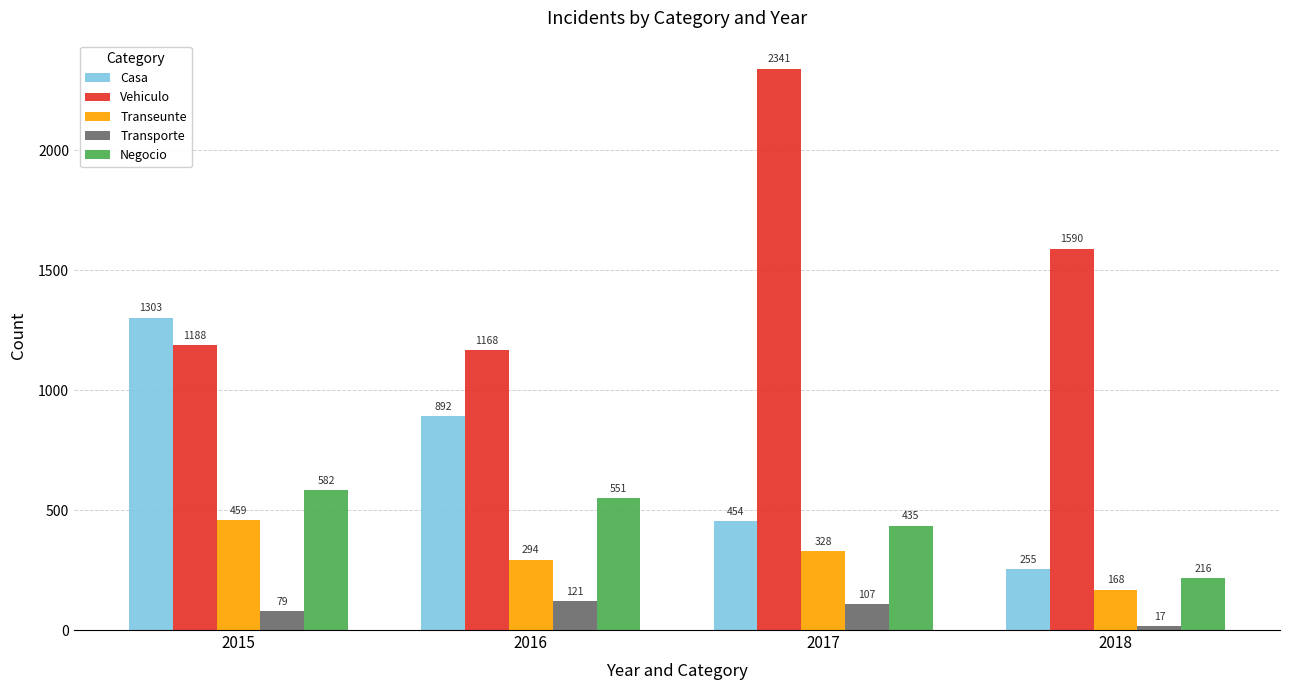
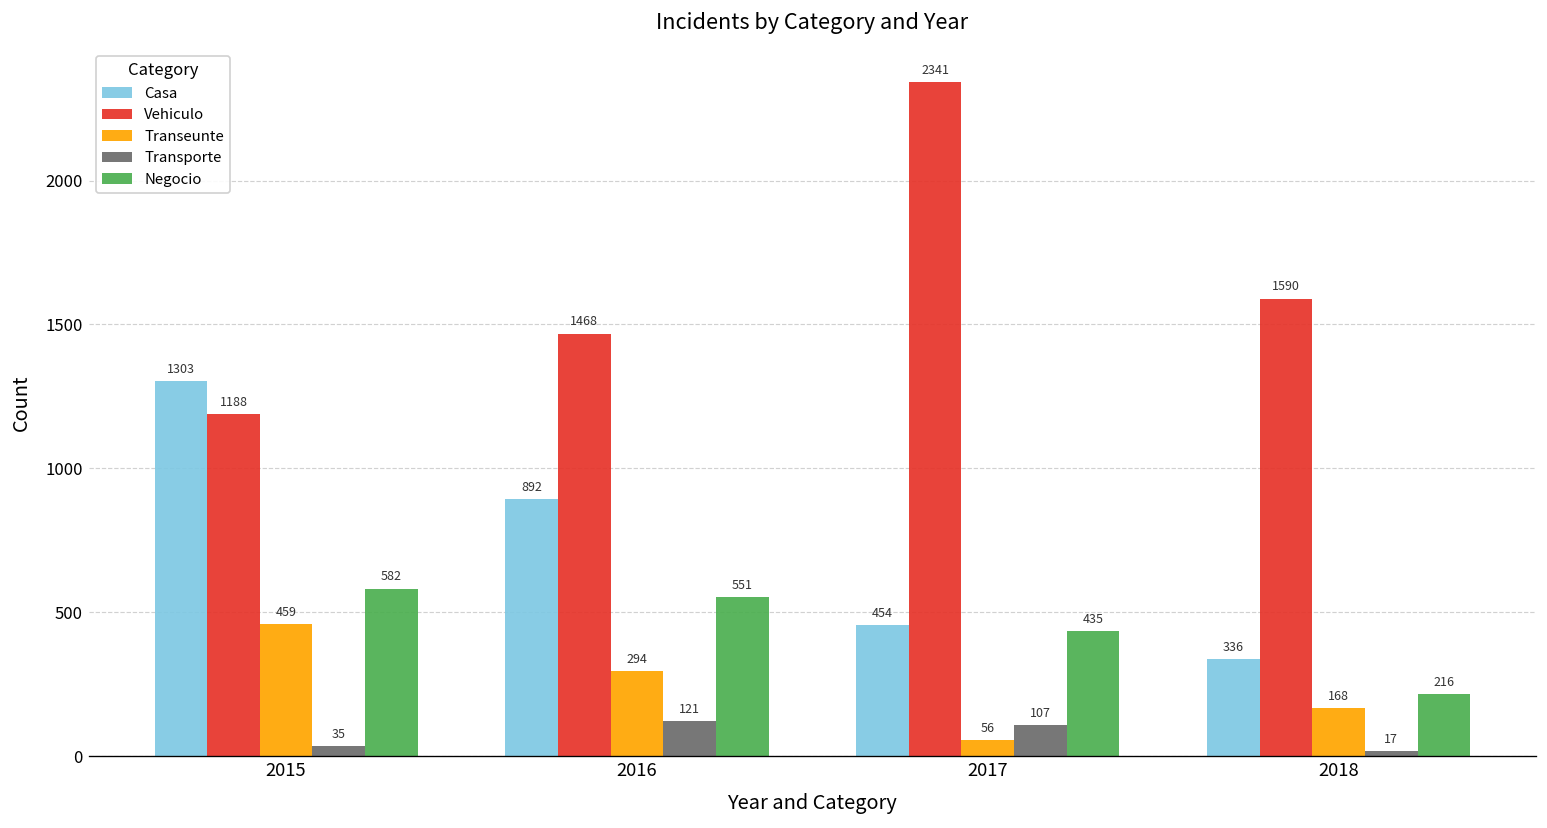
Transporte, 2015: 79 -> 35
Vehiculo, 2016: 1168 -> 1468
Transeunte, 2017: 328 -> 56
Casa, 2018: 255 -> 336
